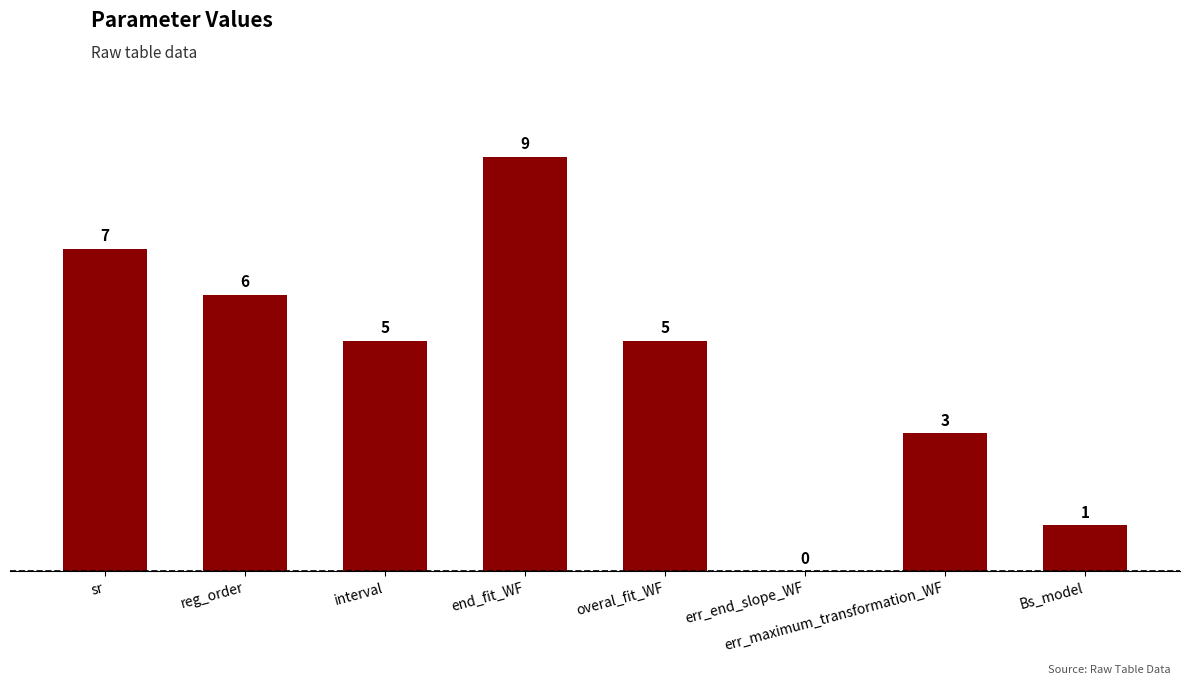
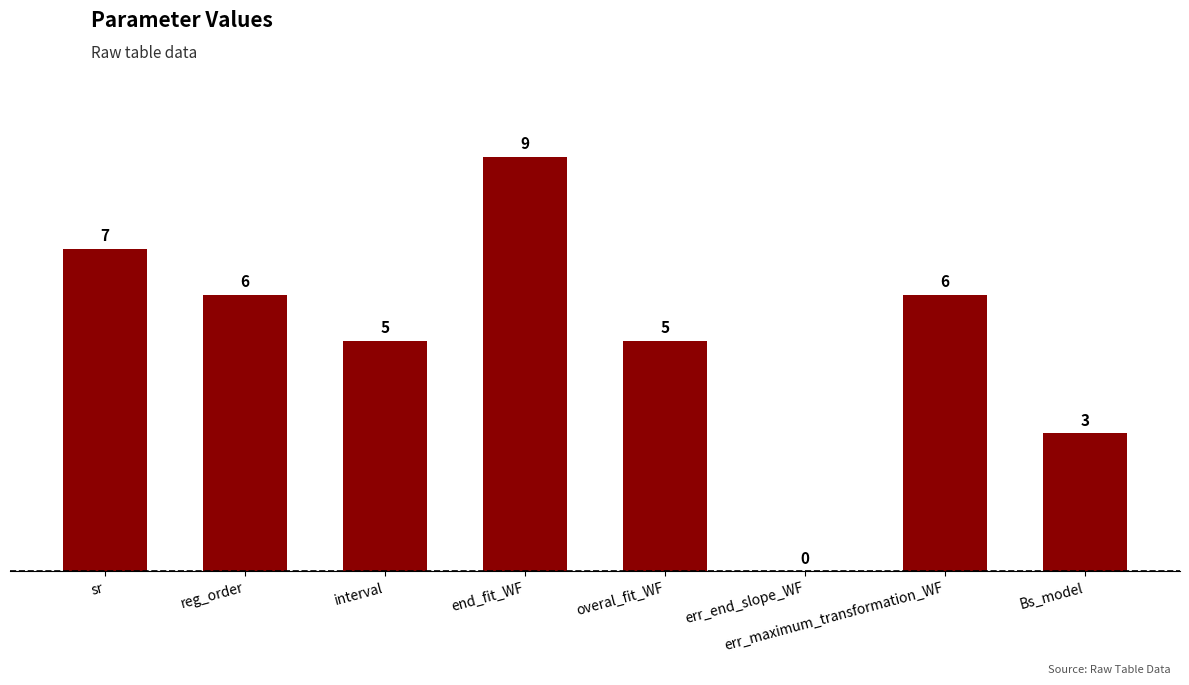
err_maximum_transformation_WF: 3 -> 6
Bs_model: 1 -> 3
